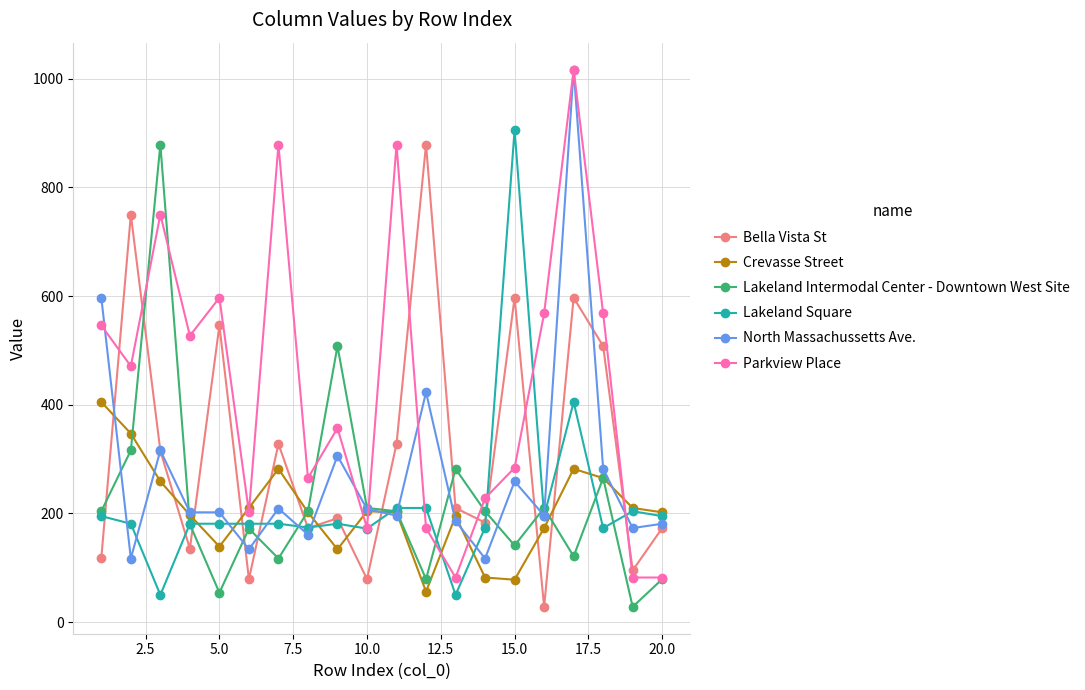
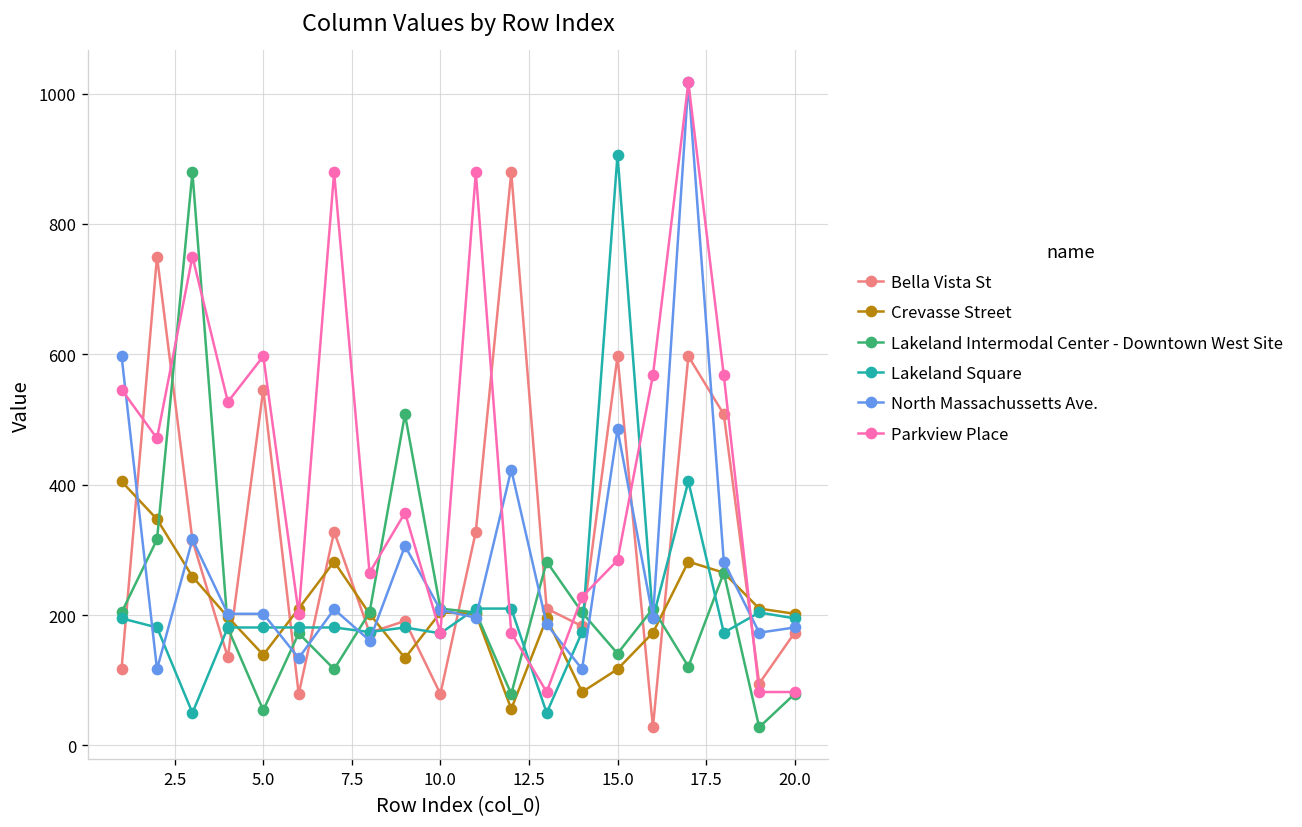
Crevasse Street, 15.0: 80 -> 120
North Massachussetts Ave., 15.0: 260 -> 490
